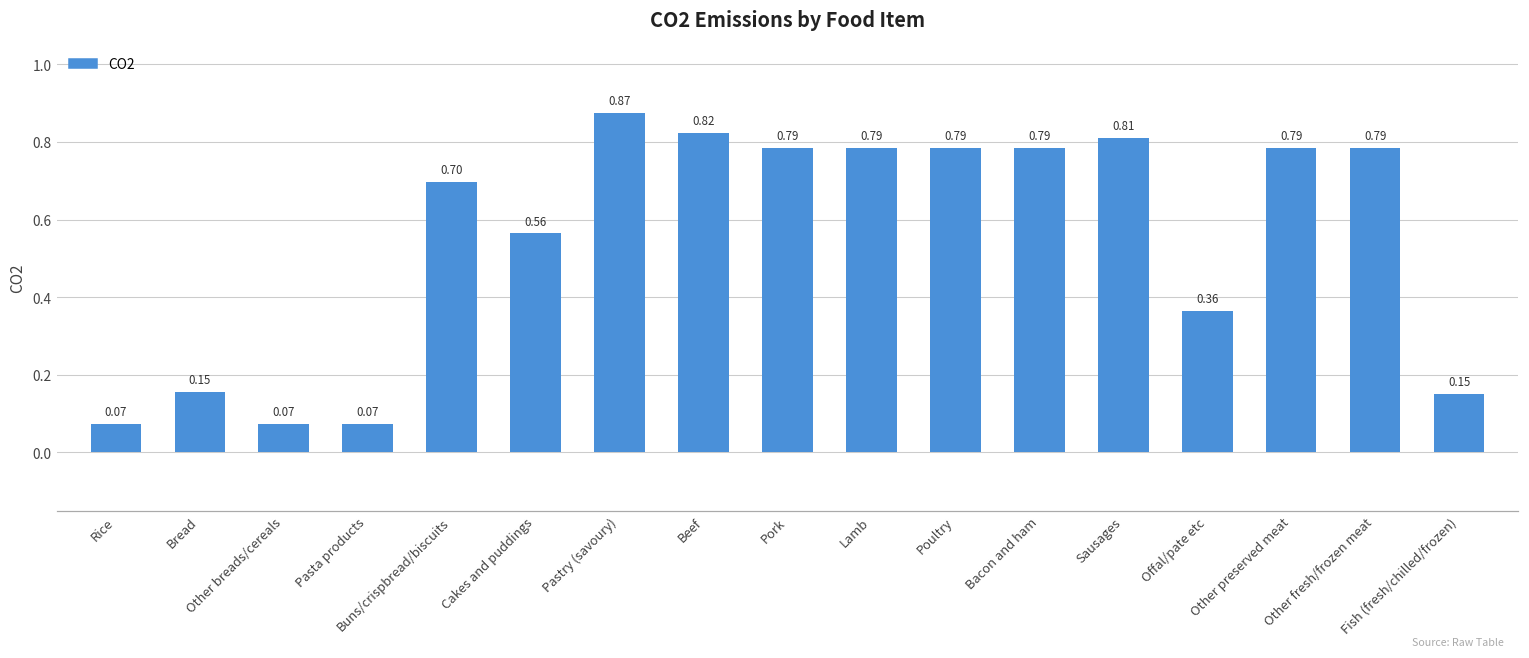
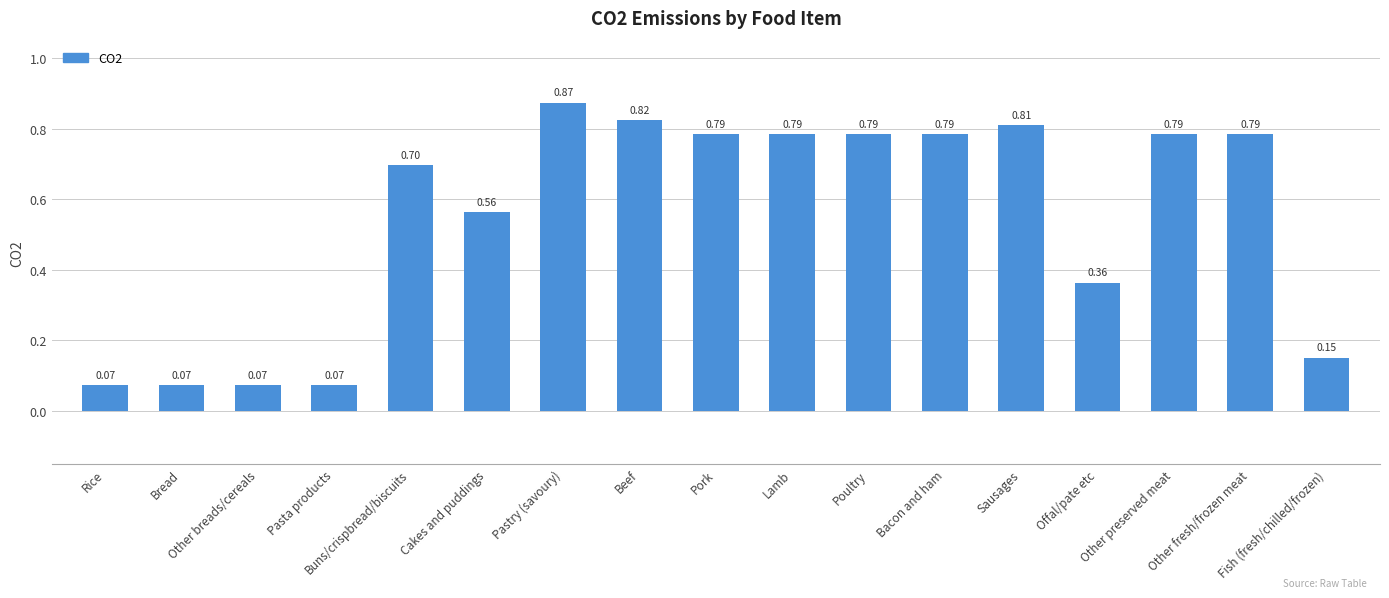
Bread: 0.15 -> 0.07
